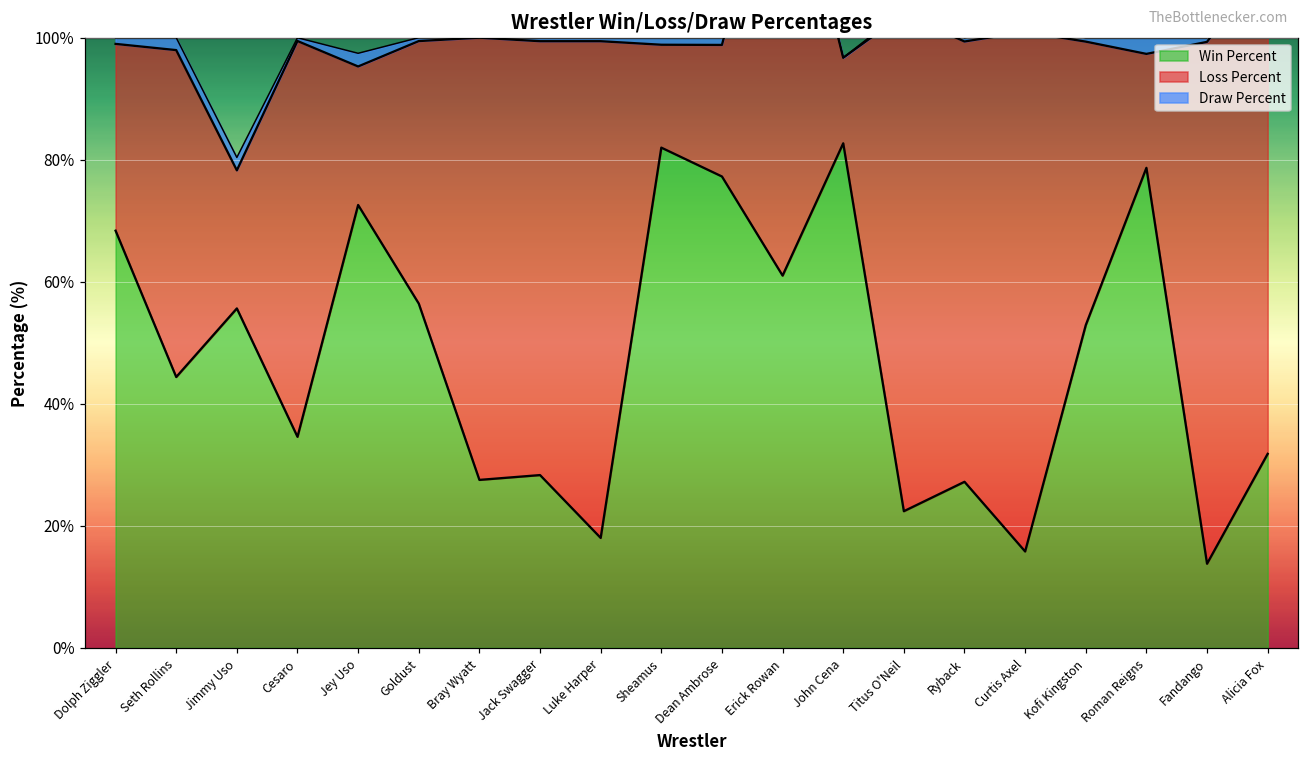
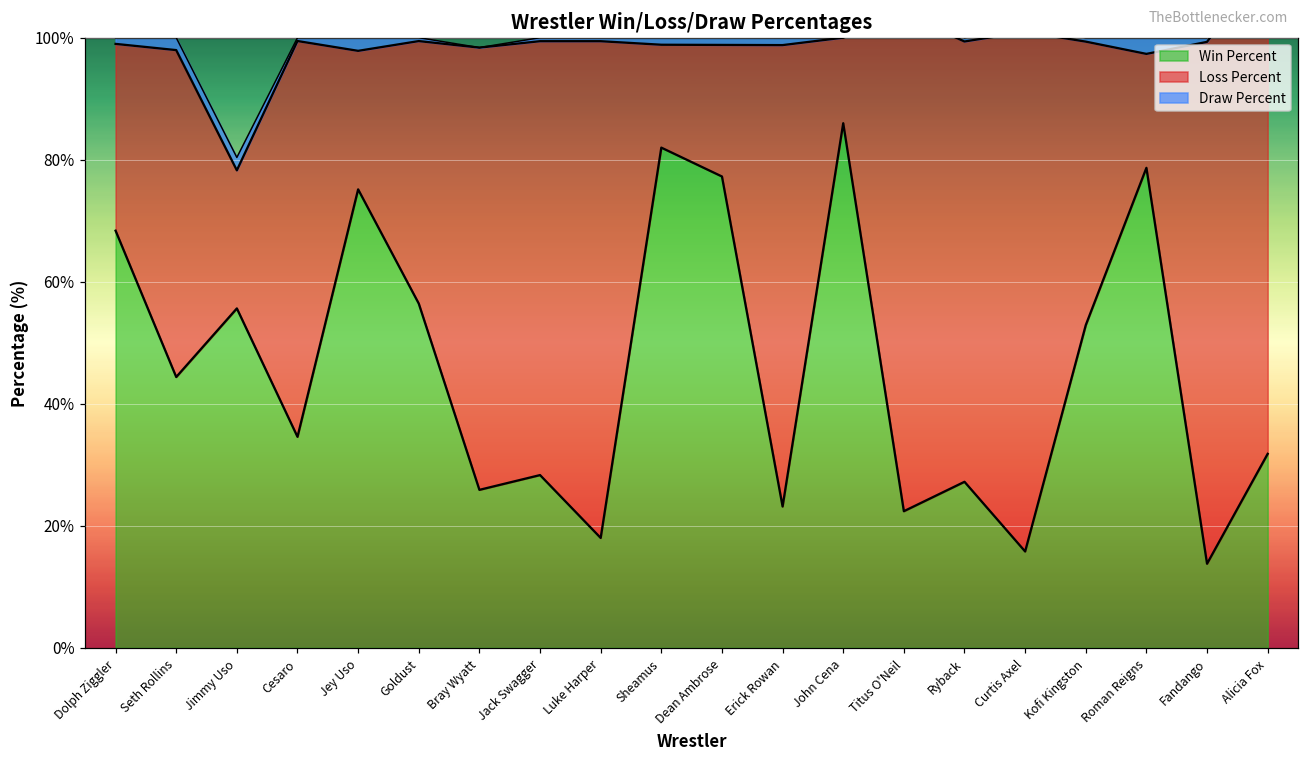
Win Percent, Jey Uso: 73% -> 75%
Win Percent, Bray Wyatt: 28% -> 26%
Win Percent, Erick Rowan: 61% -> 23%
Win Percent, John Cena: 83% -> 86%
